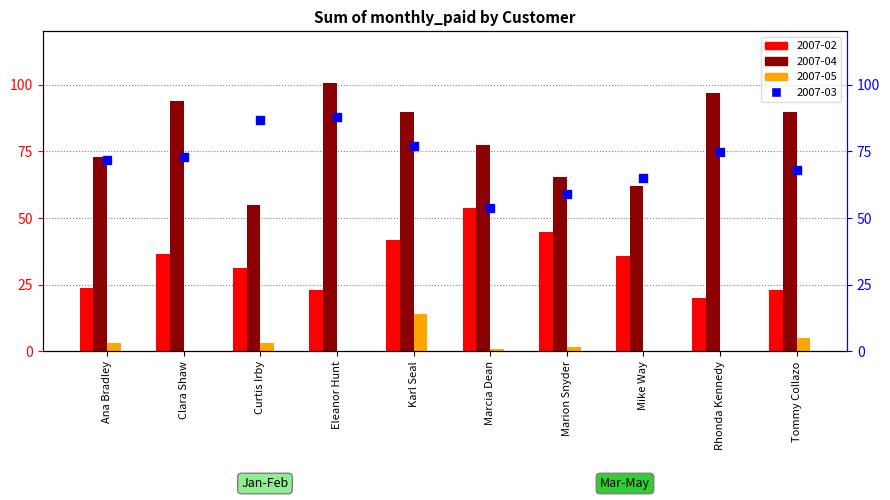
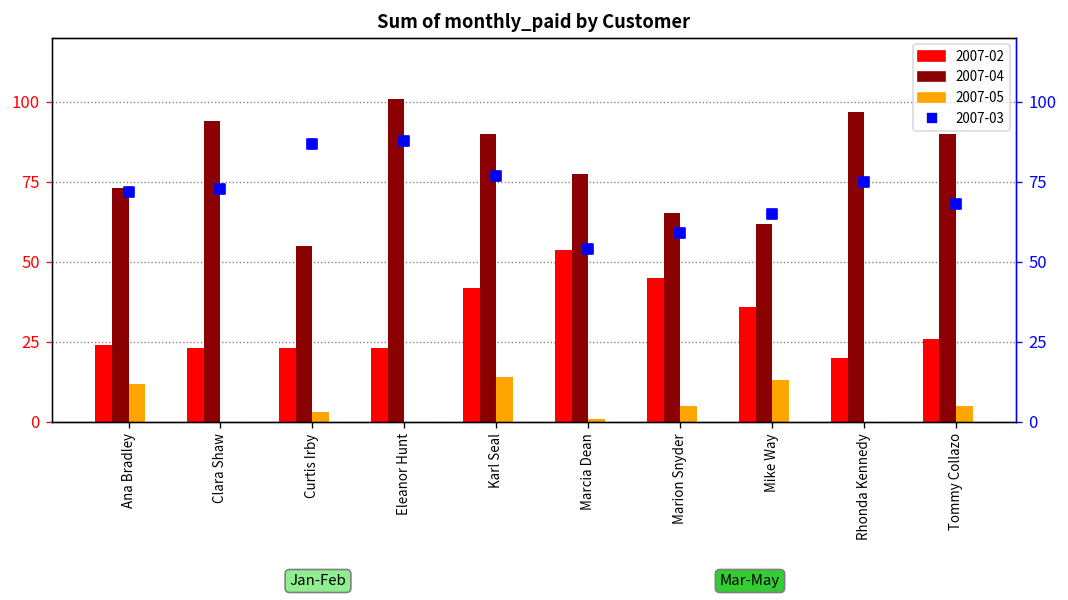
2007-05, Ana Bradley: 3 -> 12
2007-02, Clara Shaw: 36 -> 23
2007-02, Curtis Irby: 31 -> 23
2007-05, Marion Snyder: 2 -> 5
2007-05, Mike Way: 0 -> 13
2007-02, Tommy Collazo: 23 -> 26
